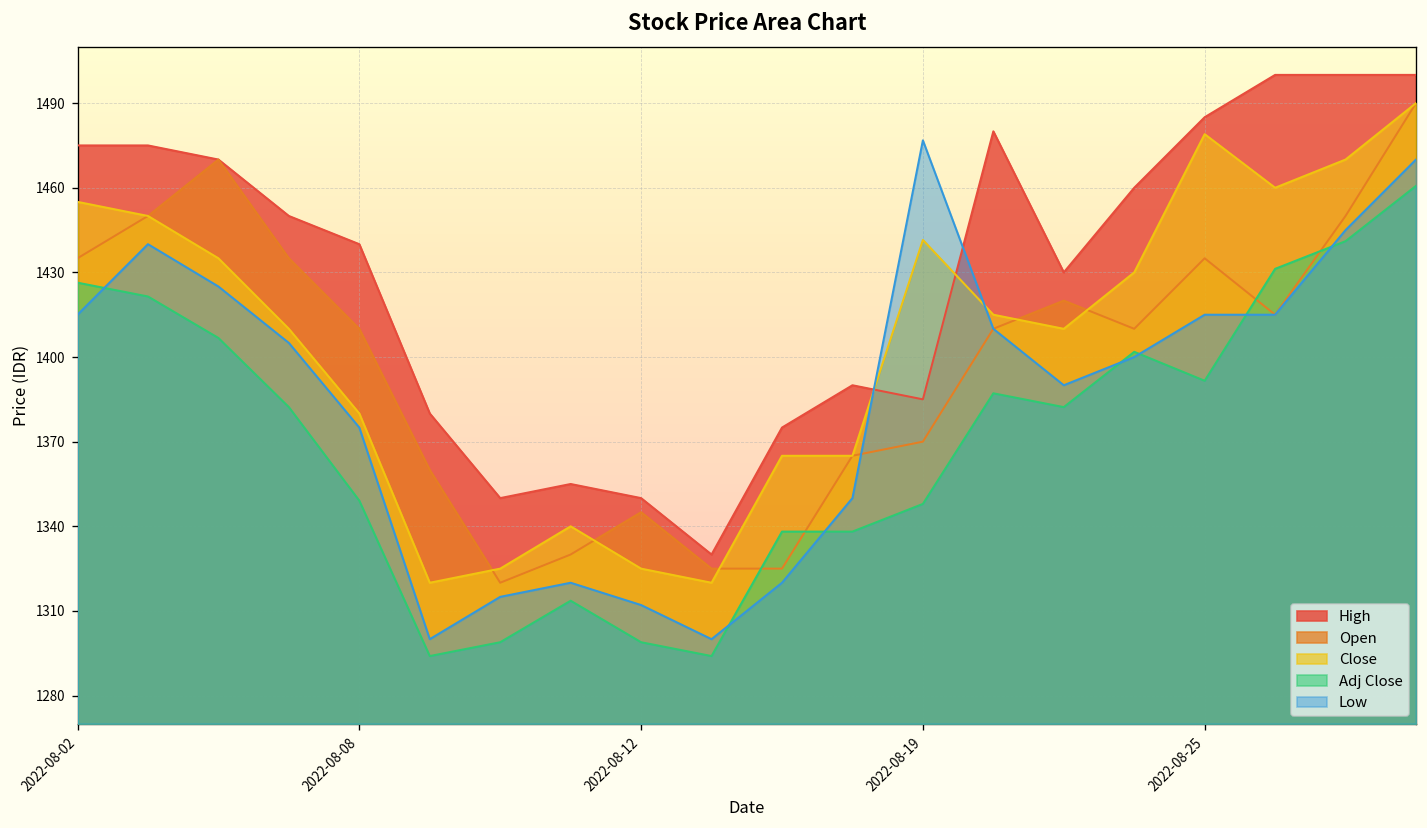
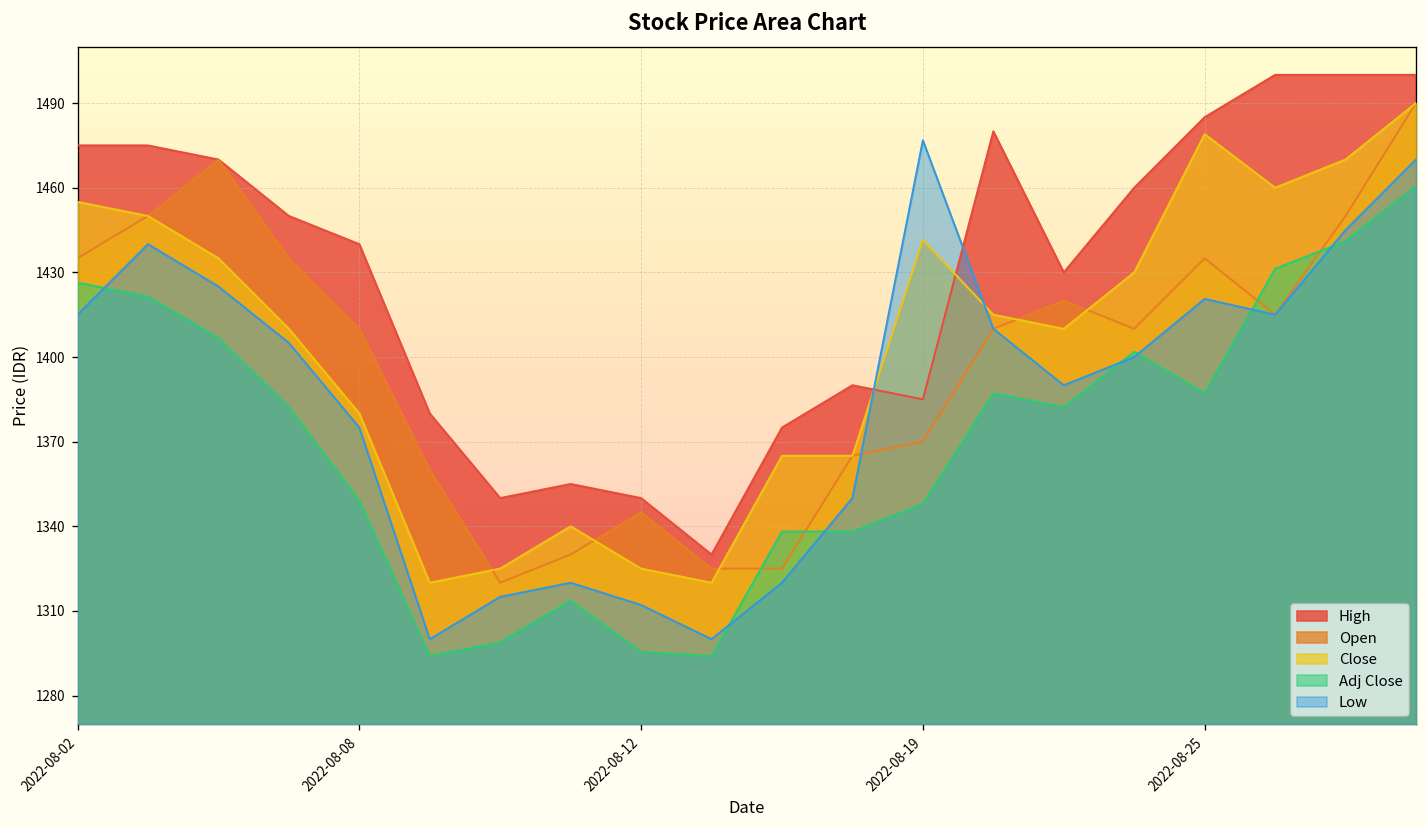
Adj Close, 2022-08-12: 1299 -> 1295
Adj Close, 2022-08-25: 1392 -> 1387
Low, 2022-08-25: 1415 -> 1421
